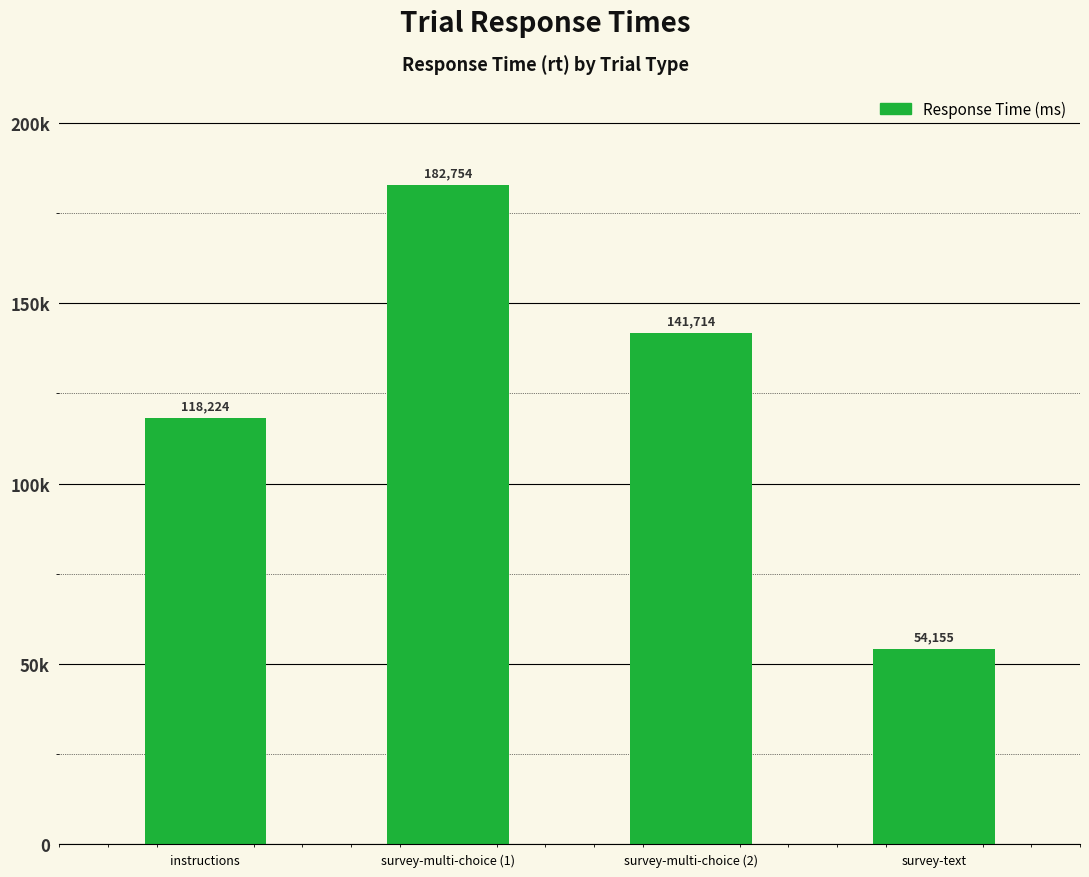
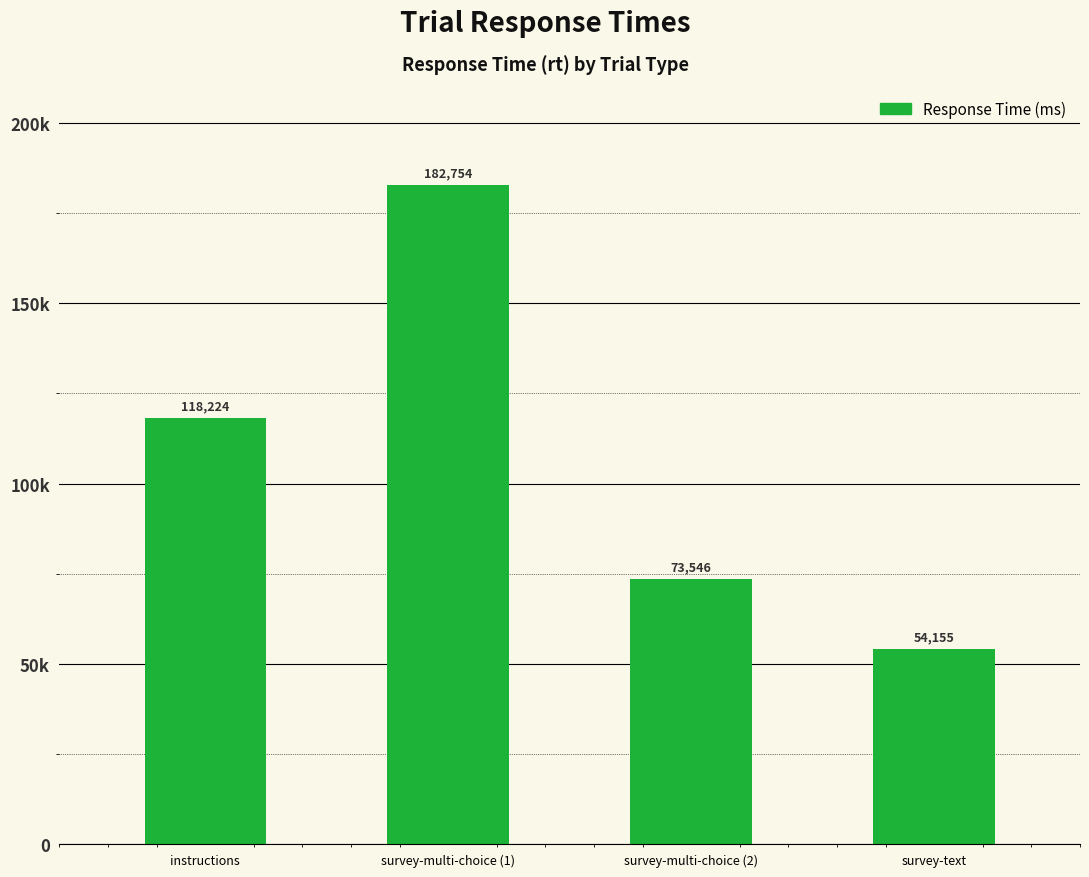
survey-multi-choice (2): 141,714 -> 73,546
